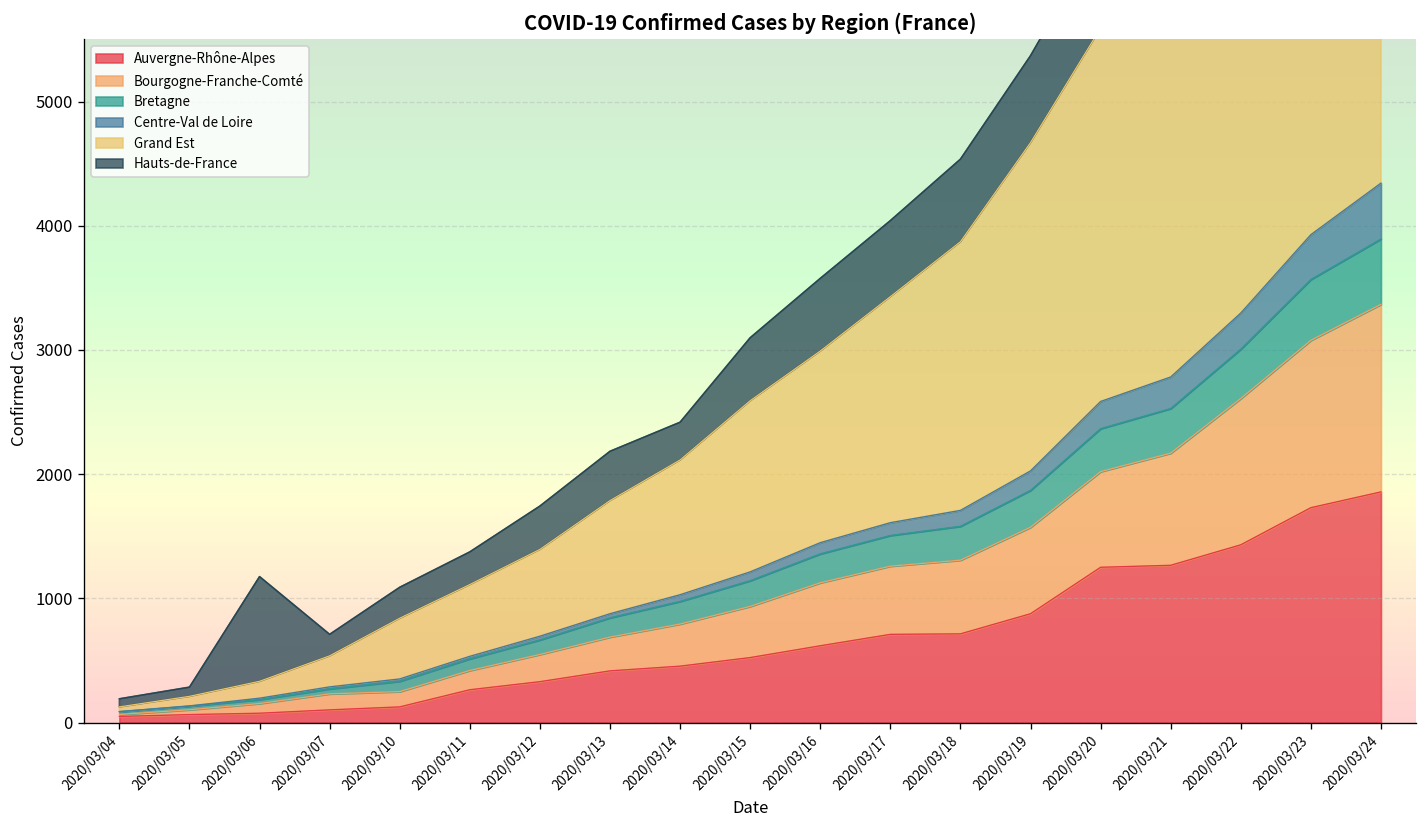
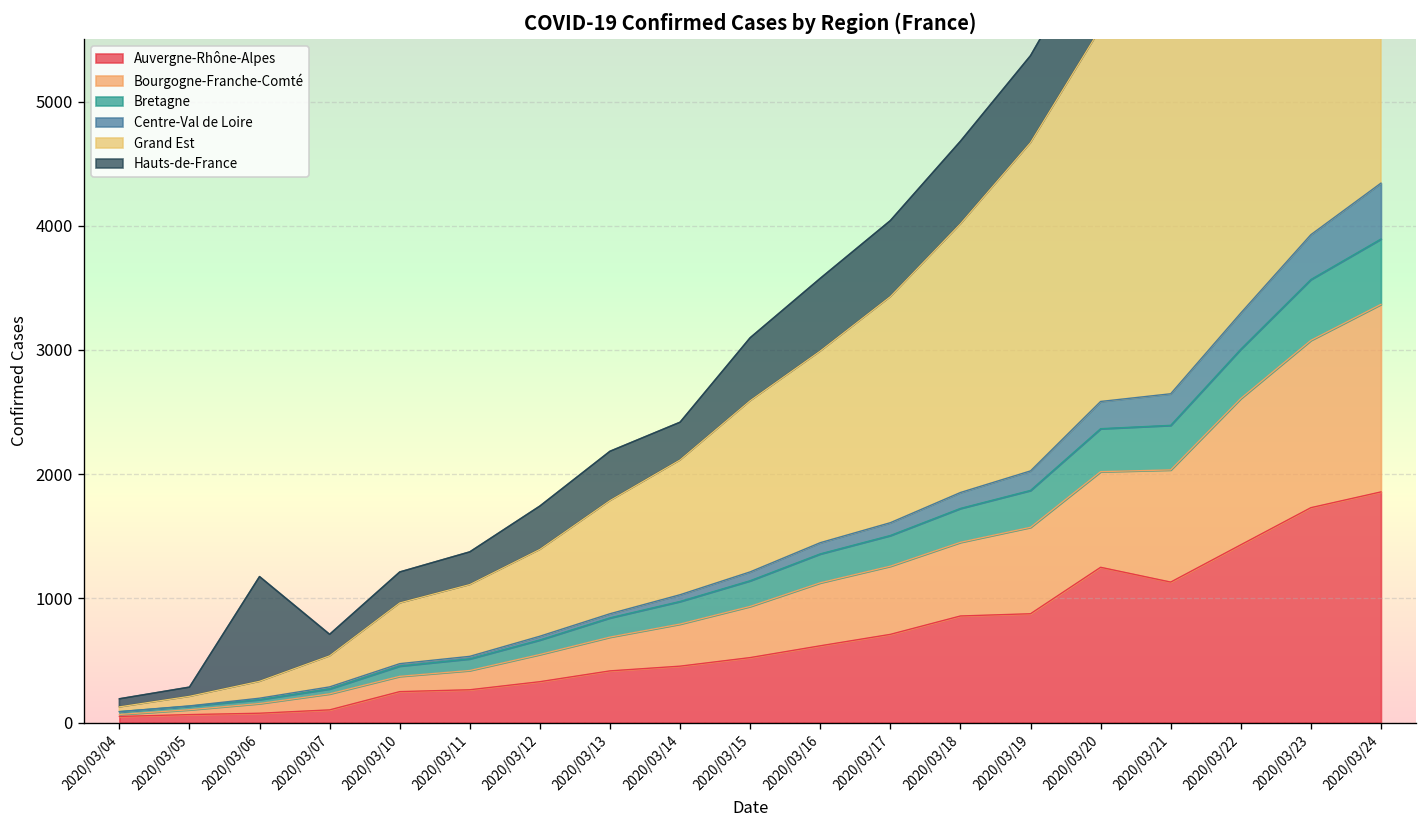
Auvergne-Rhône-Alpes, 2020/03/10: 130 -> 250
Auvergne-Rhône-Alpes, 2020/03/18: 710 -> 860
Auvergne-Rhône-Alpes, 2020/03/21: 1270 -> 1130
